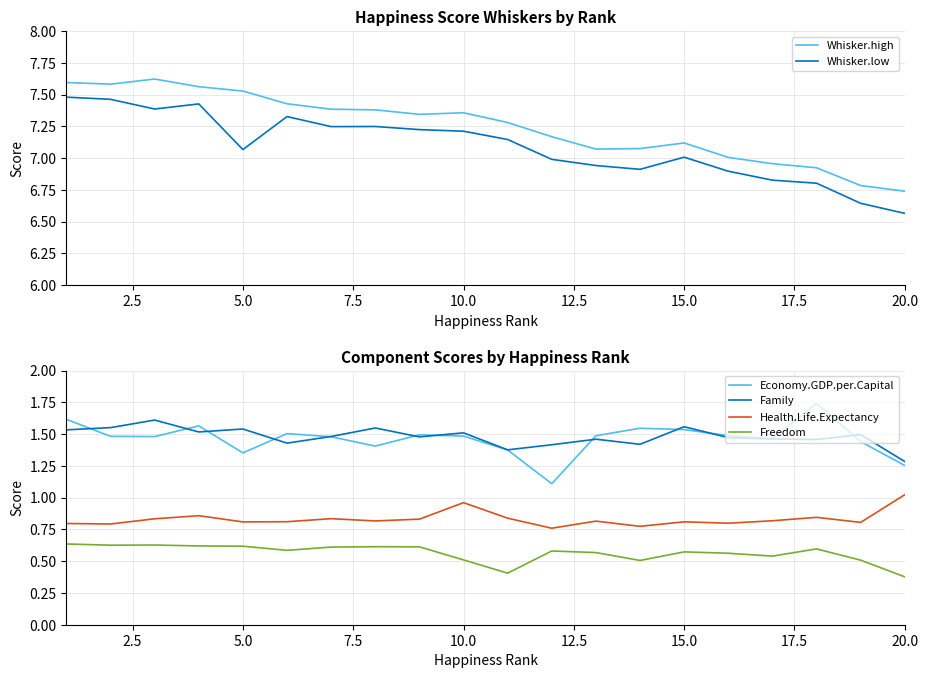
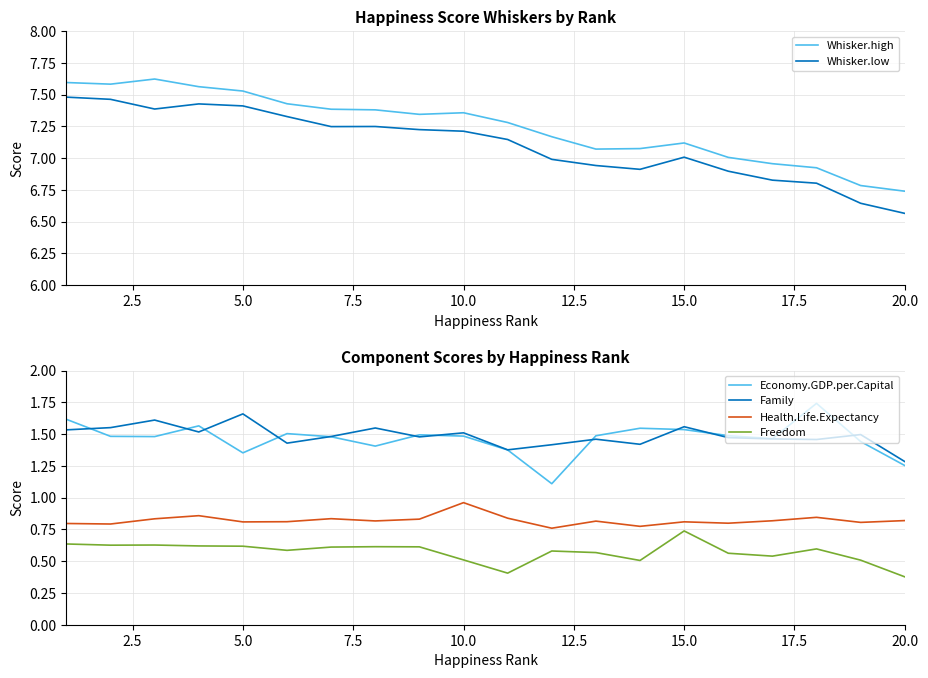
Happiness Score Whiskers by Rank, Whisker.low, 5.0: 7.07 -> 7.41
Component Scores by Happiness Rank, Family, 5.0: 1.54 -> 1.66
Component Scores by Happiness Rank, Freedom, 15.0: 0.57 -> 0.74
Component Scores by Happiness Rank, Health.Life.Expectancy, 20.0: 1.02 -> 0.82
